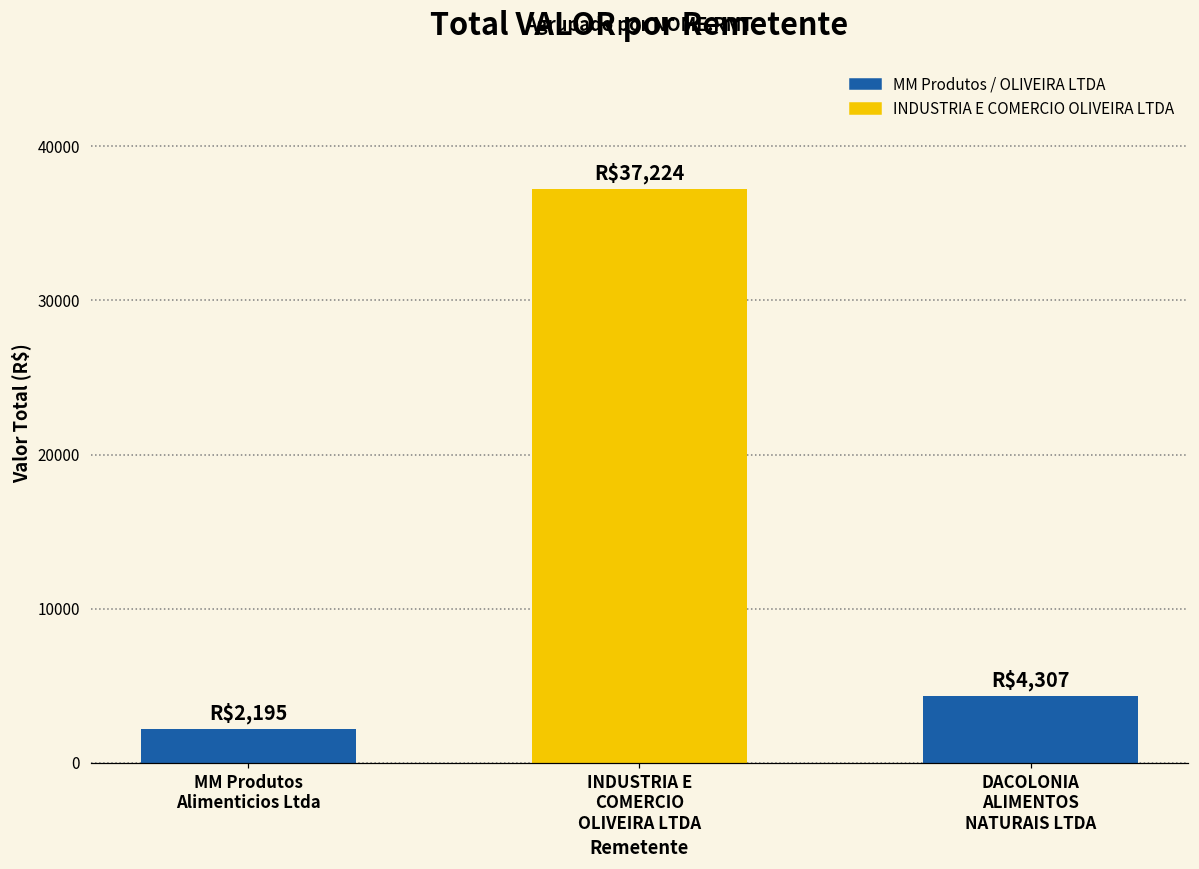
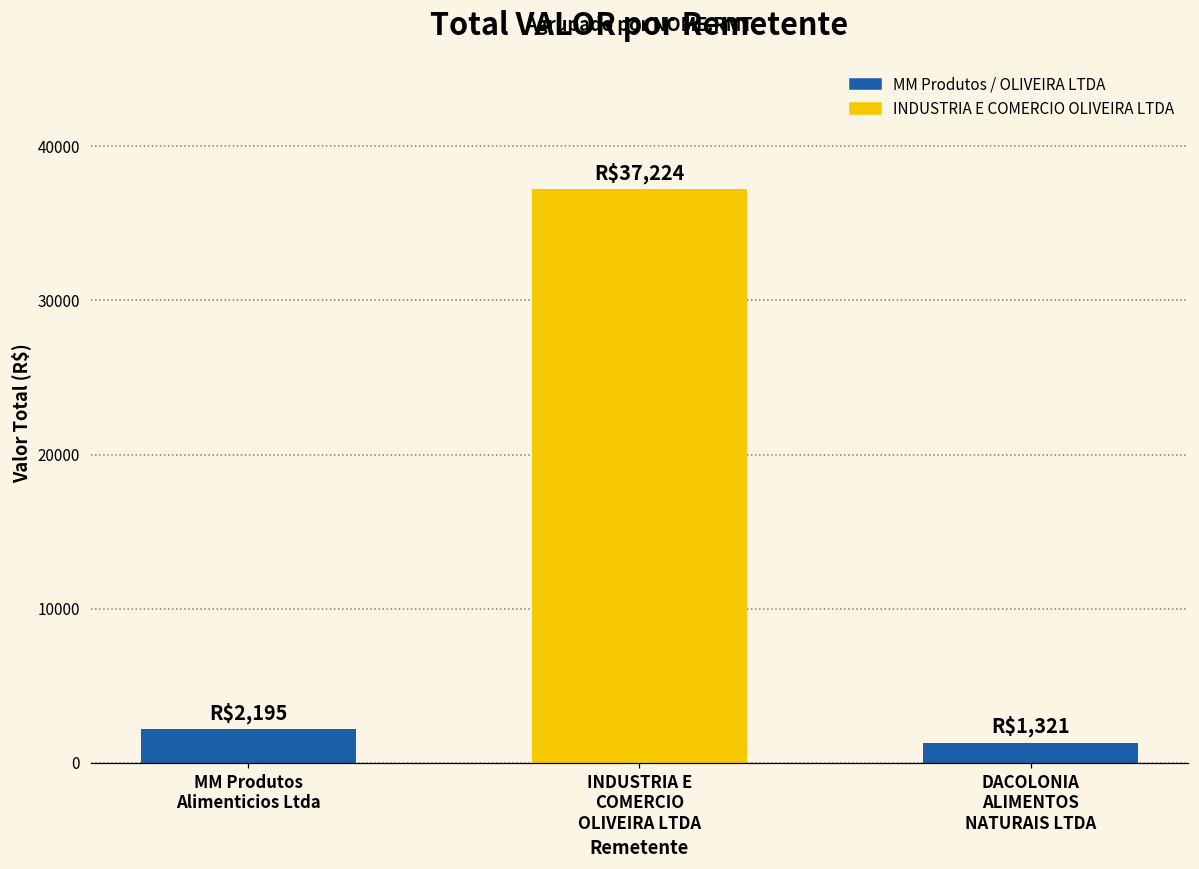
DACOLONIA ALIMENTOS NATURAIS LTDA: $4,307 -> $1,321
